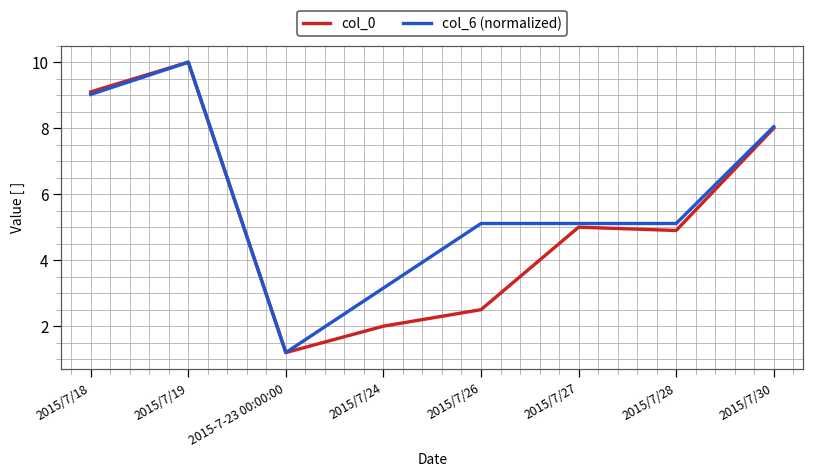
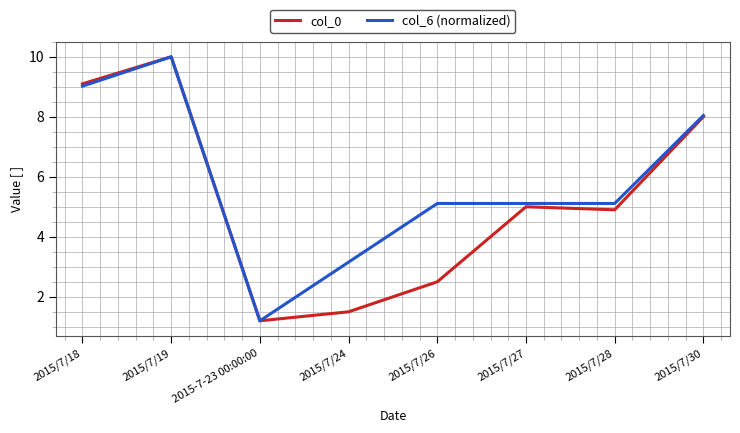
col_0, 2015/7/24: 2.0 -> 1.5
